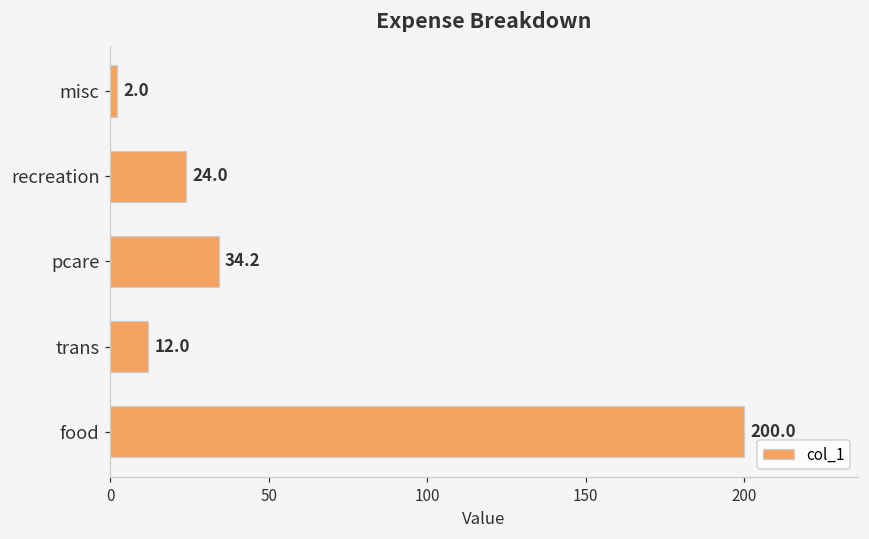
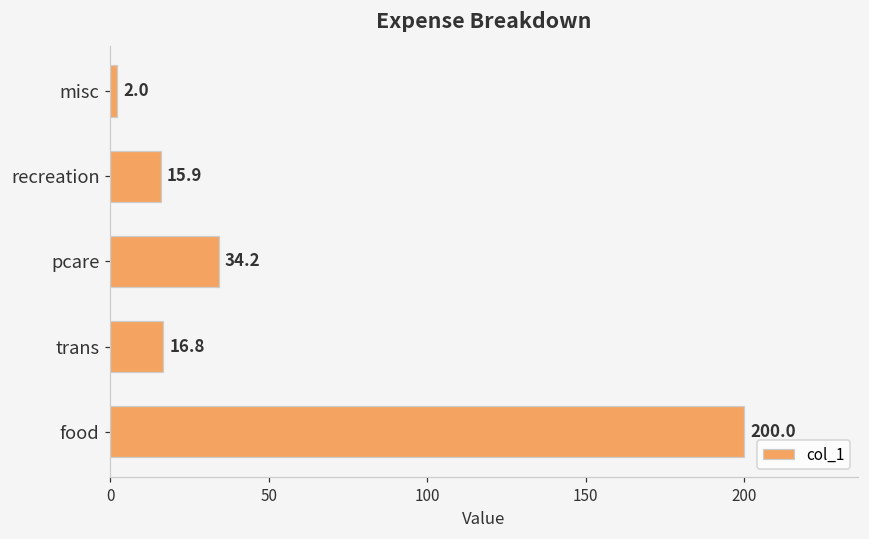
recreation: 24.0 -> 15.9
trans: 12.0 -> 16.8
